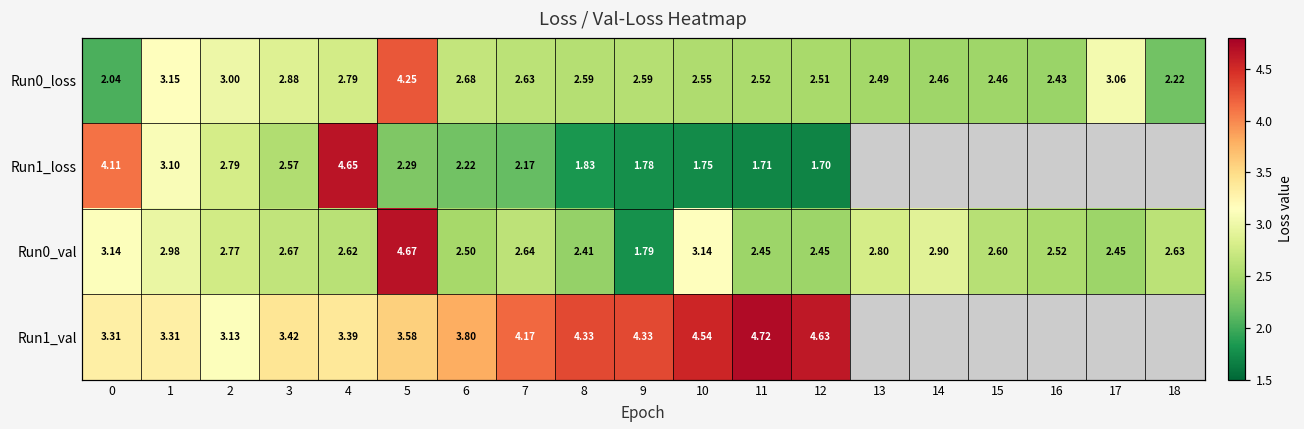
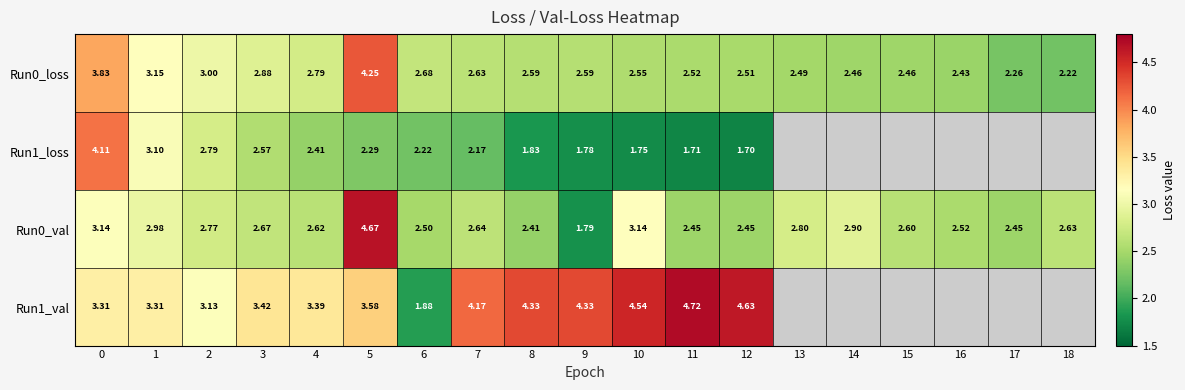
Run0_loss, 0: 2.04 -> 3.83
Run0_loss, 17: 3.06 -> 2.26
Run1_loss, 4: 4.65 -> 2.41
Run1_val, 6: 3.80 -> 1.88
